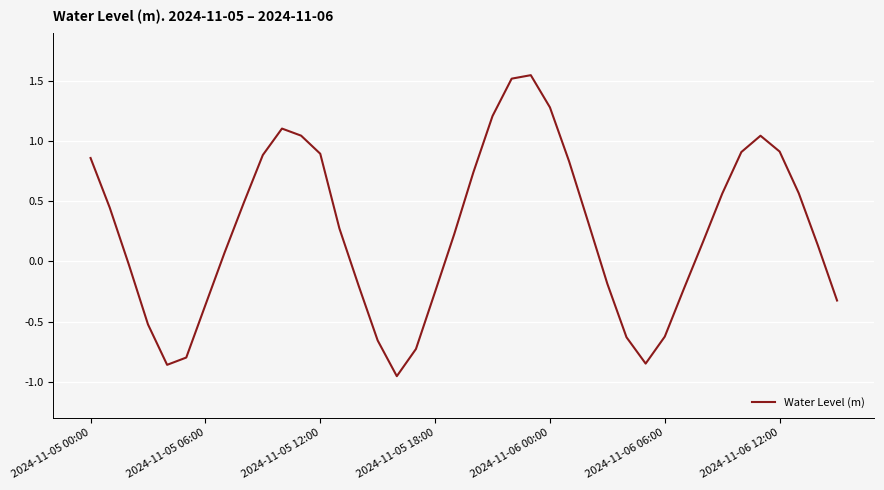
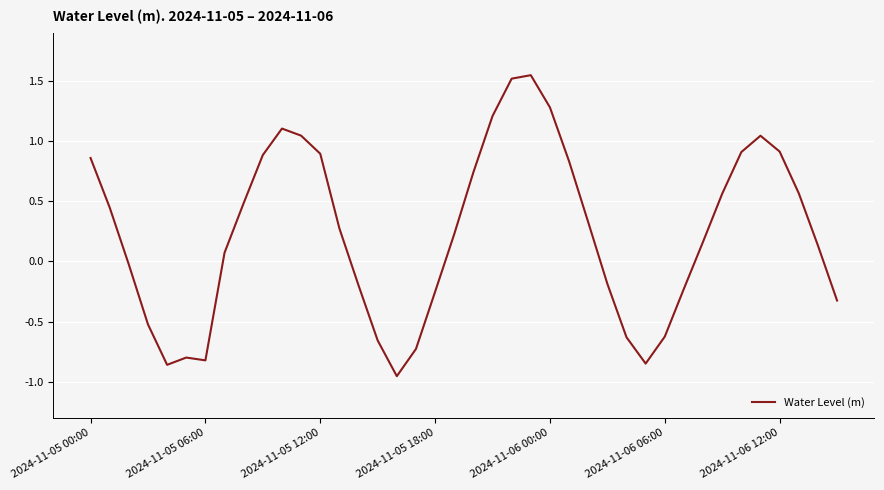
2024-11-05 06:00: -0.36 -> -0.82
